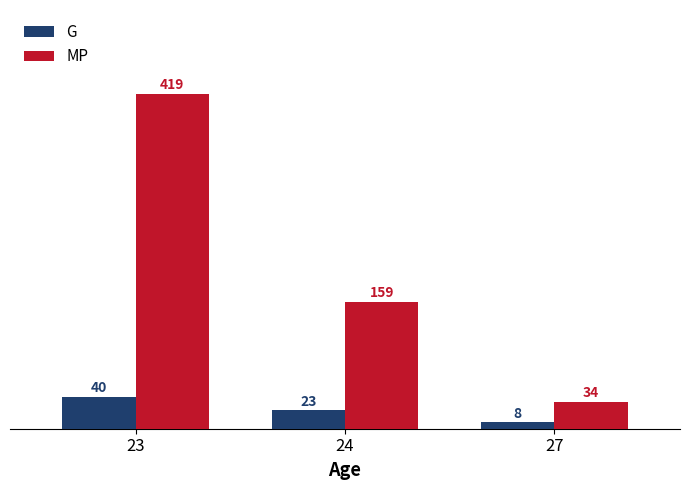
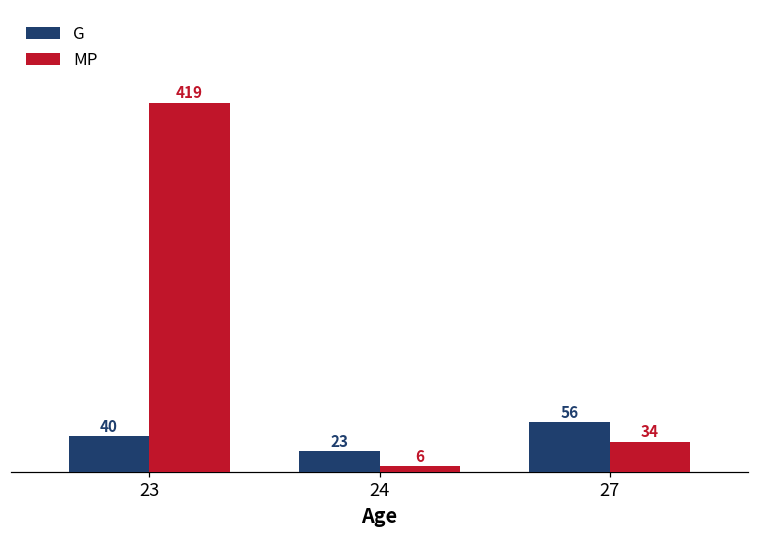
MP, 24: 159 -> 6
G, 27: 8 -> 56
